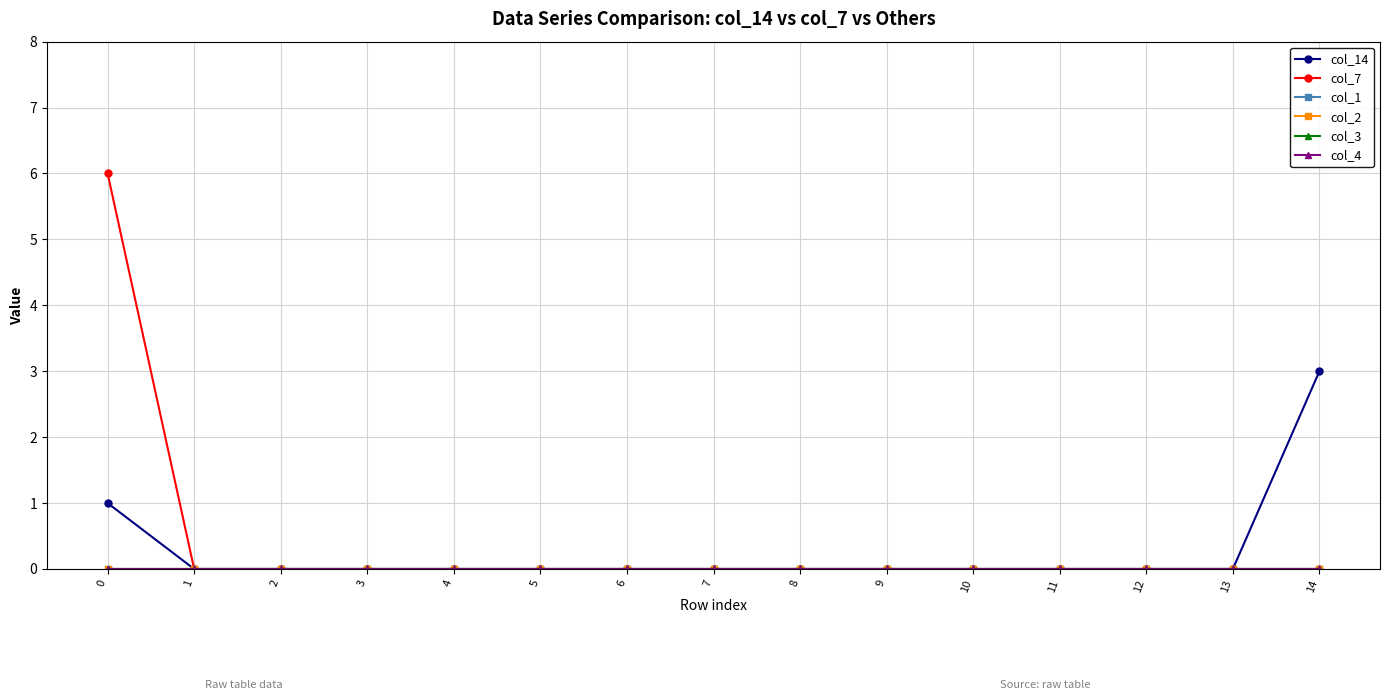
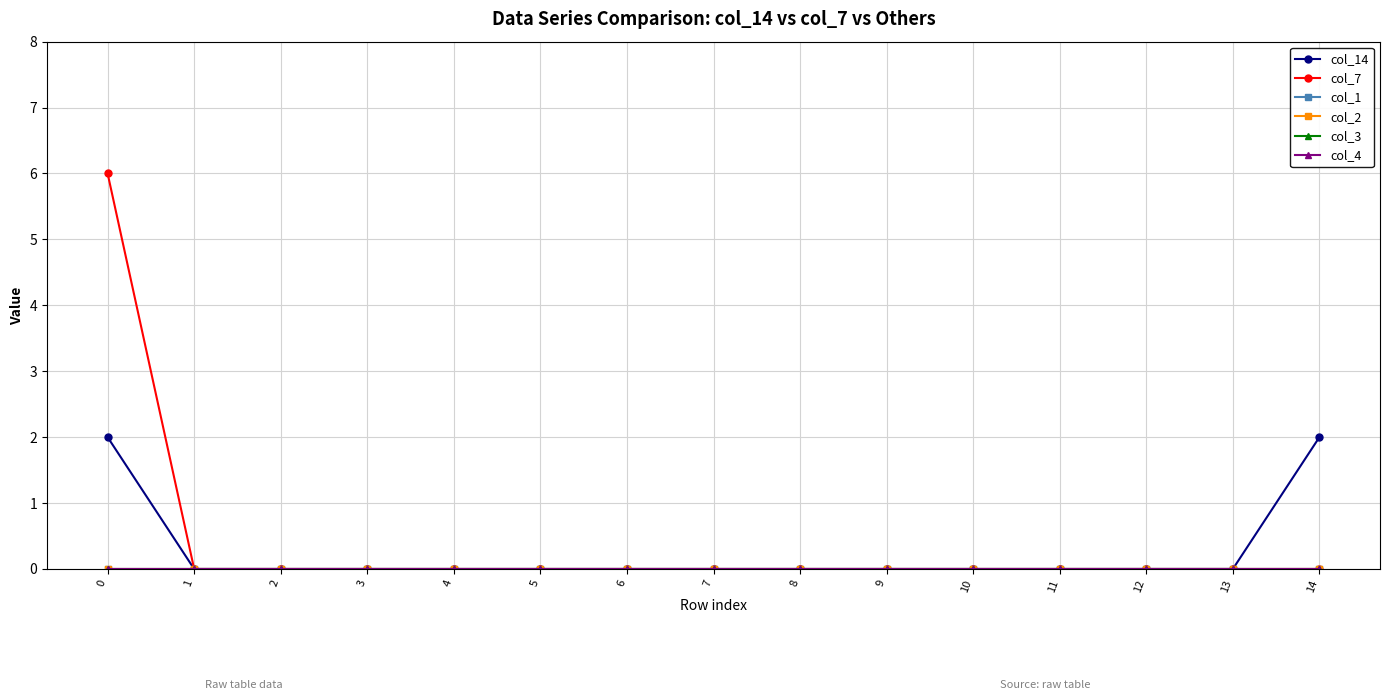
col_14, 0: 1 -> 2
col_14, 14: 3 -> 2
